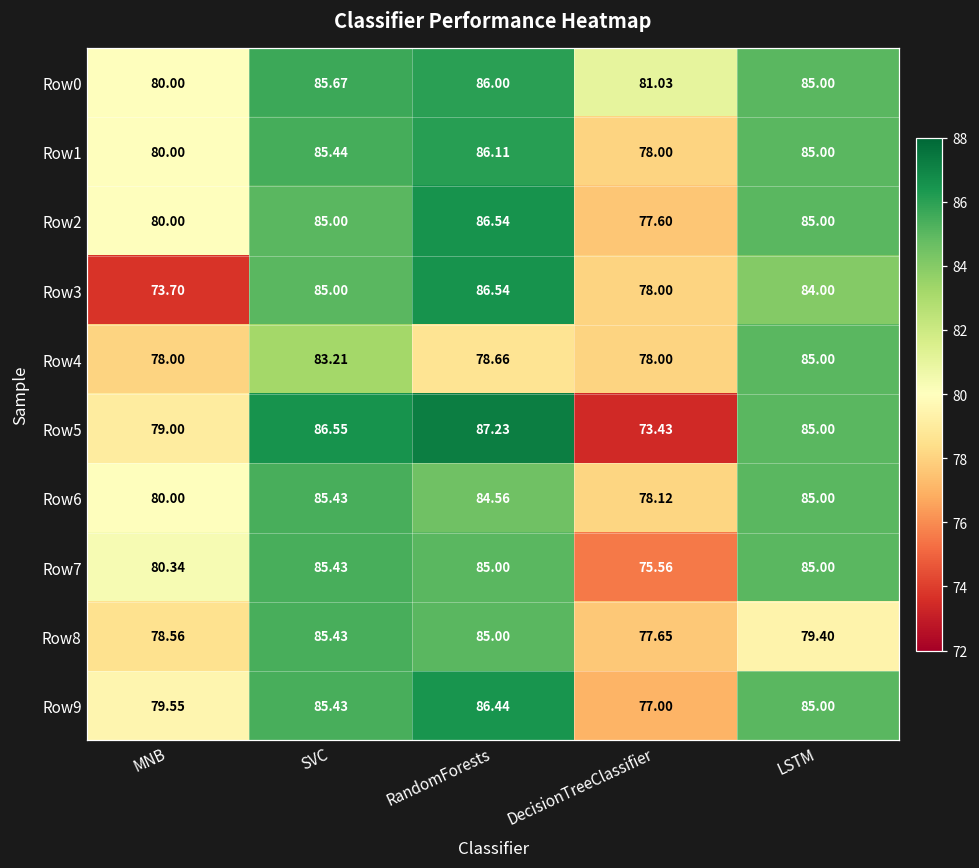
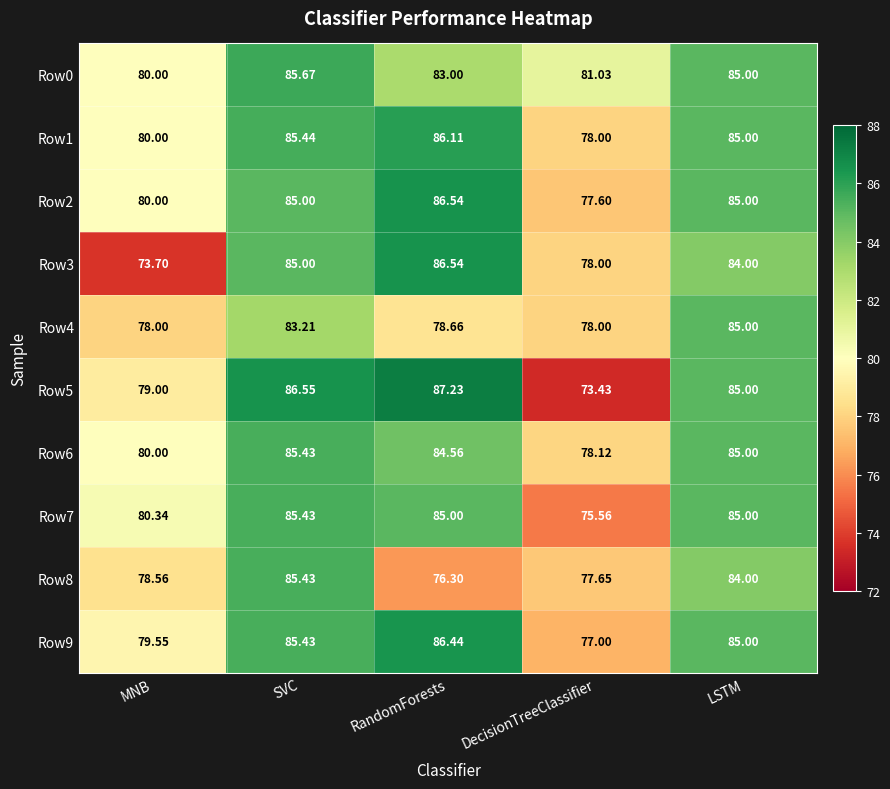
Row0, RandomForests: 86.00 -> 83.00
Row8, RandomForests: 85.00 -> 76.30
Row8, LSTM: 79.40 -> 84.00
